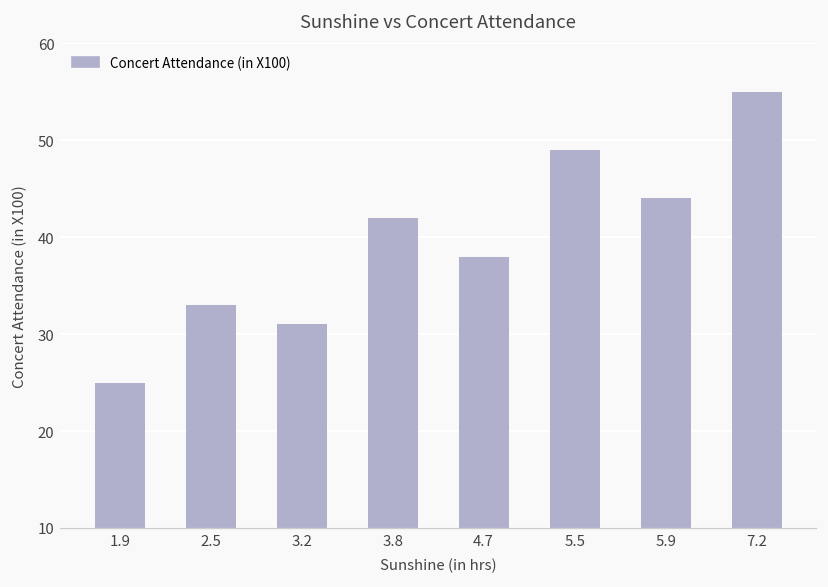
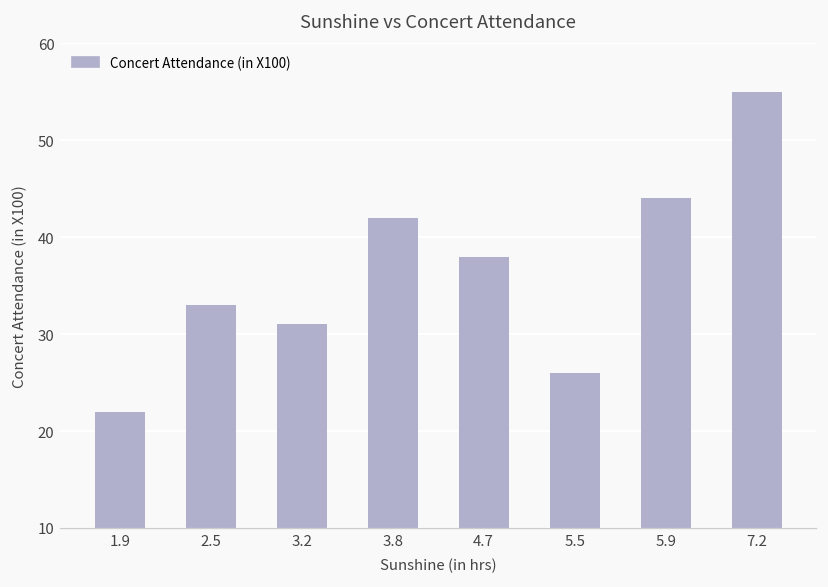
1.9: 25 -> 22
5.5: 49 -> 26
